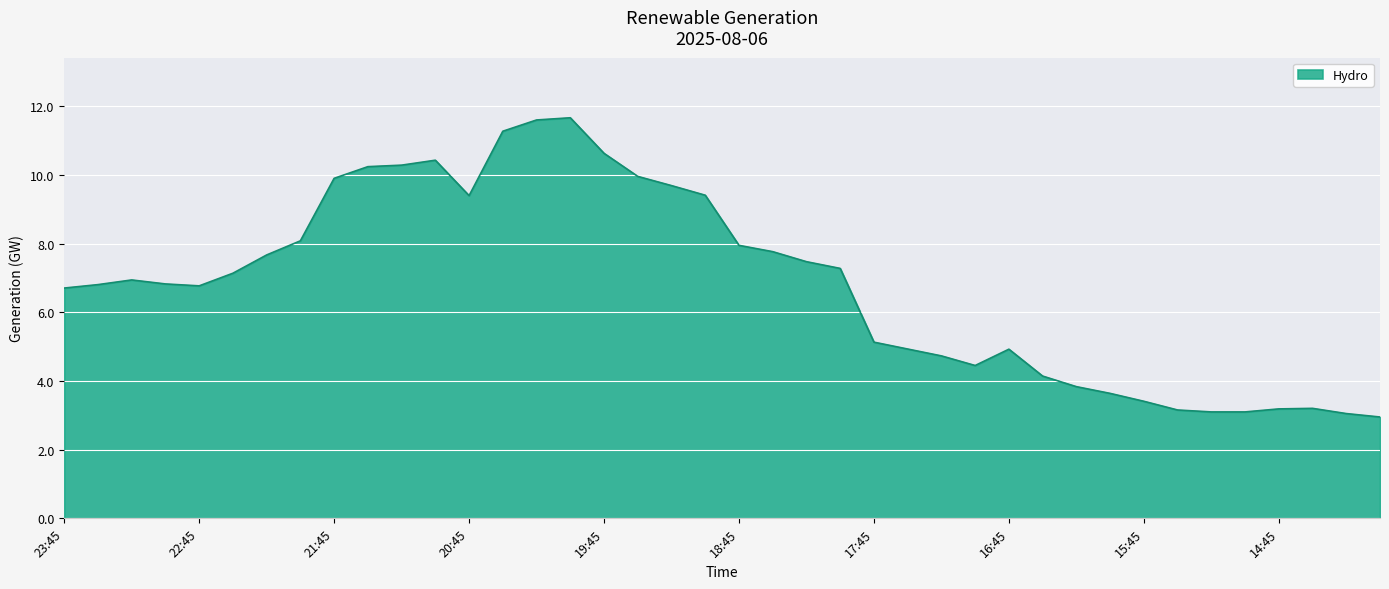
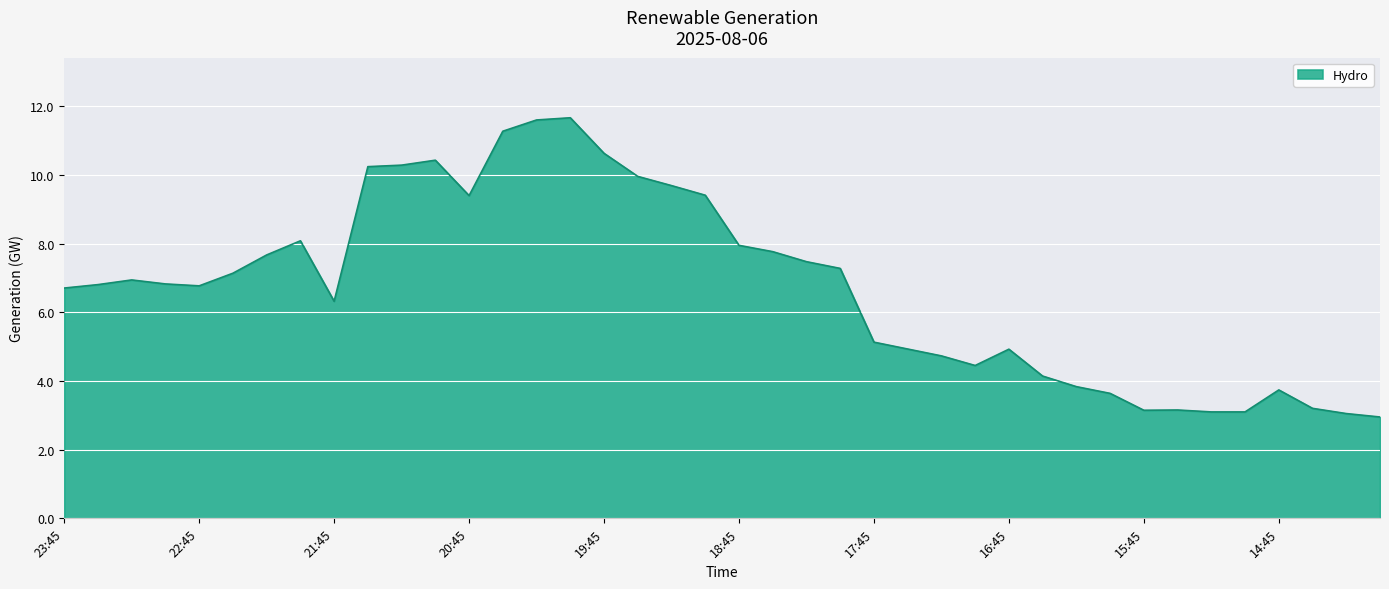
21:45: 9.9 -> 6.3
15:45: 3.4 -> 3.1
14:45: 3.2 -> 3.7
